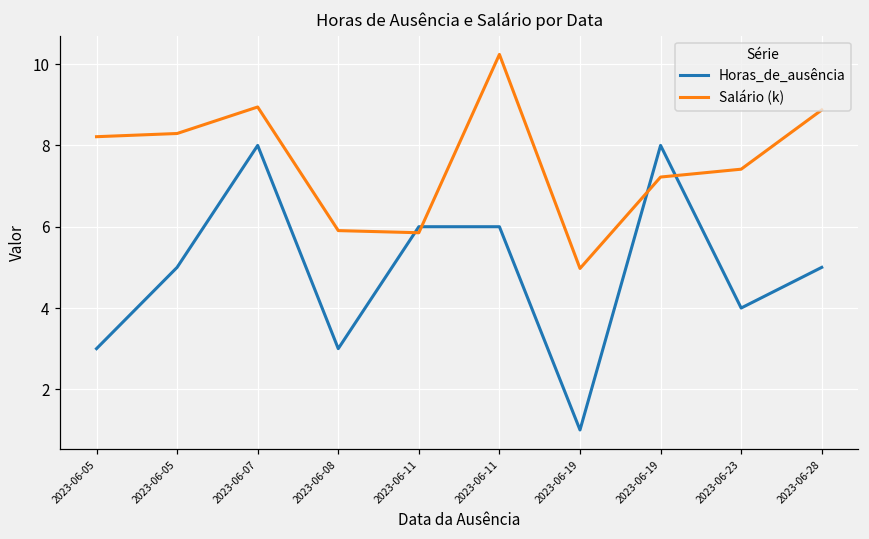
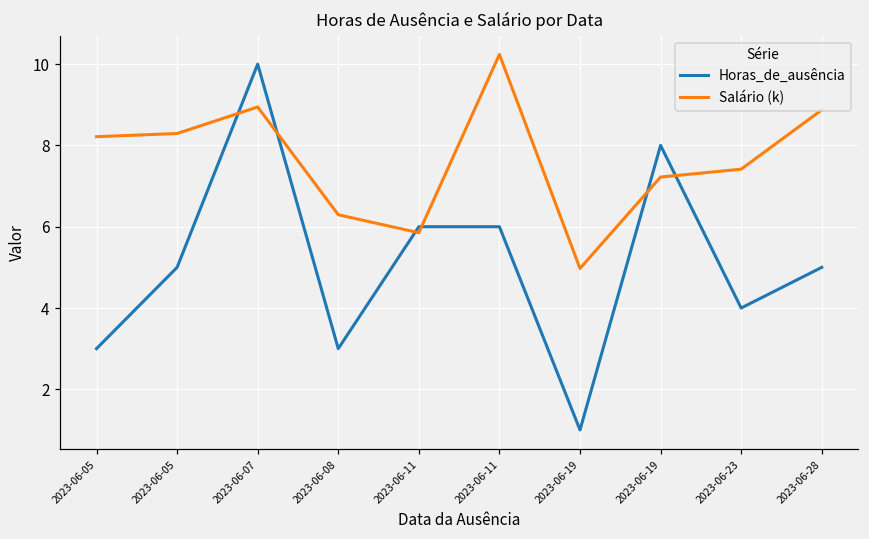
Horas_de_ausência, 2023-06-07: 8 -> 10
Salário (k), 2023-06-08: 5.9 -> 6.3
